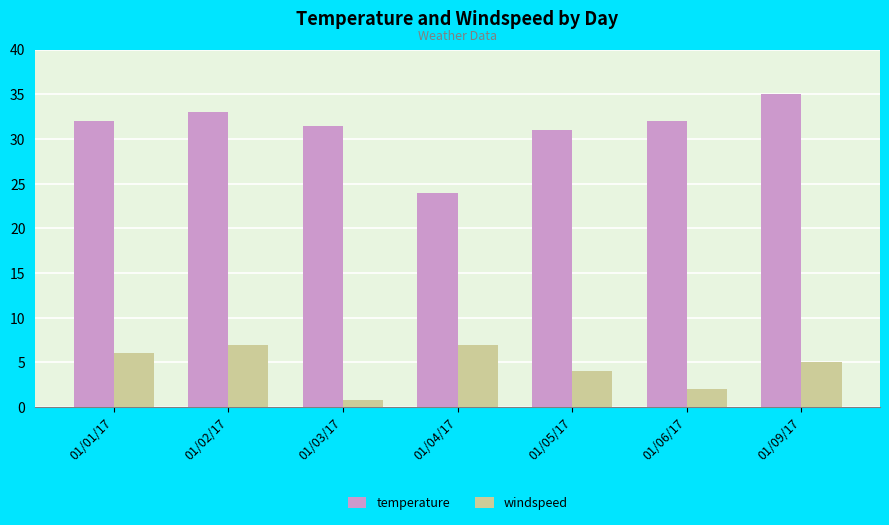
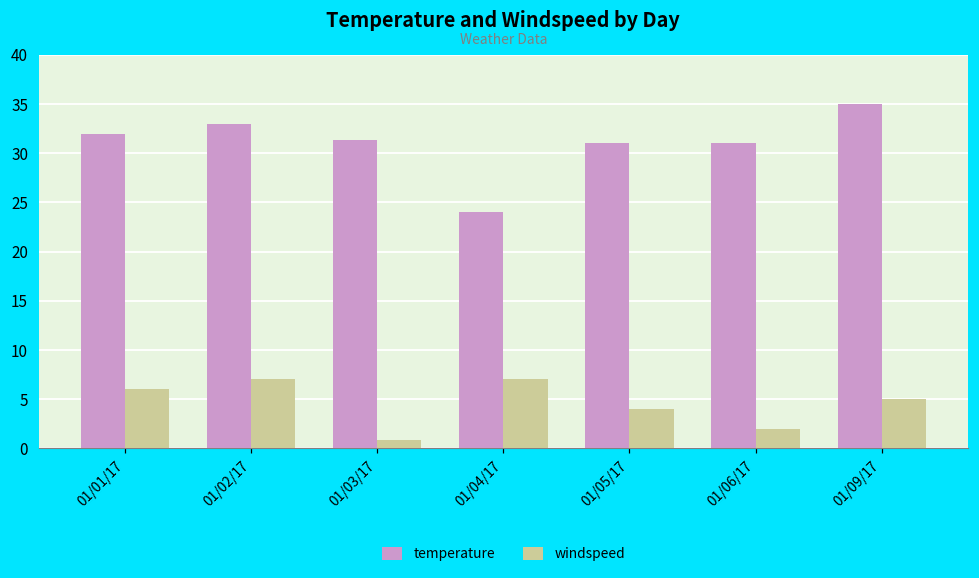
temperature, 01/06/17: 32 -> 31
